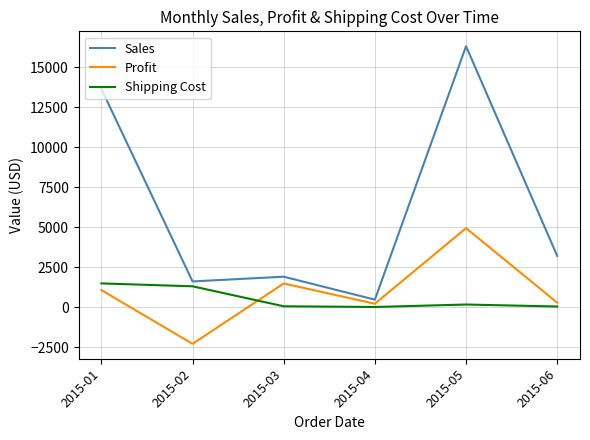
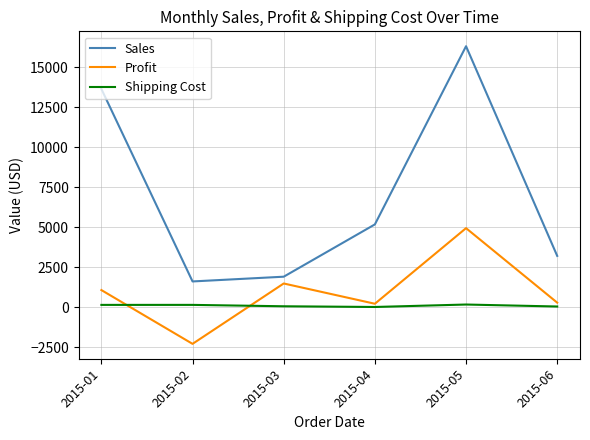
Shipping Cost, 2015-01: 1500 -> 100
Shipping Cost, 2015-02: 1300 -> 100
Sales, 2015-04: 500 -> 5200
